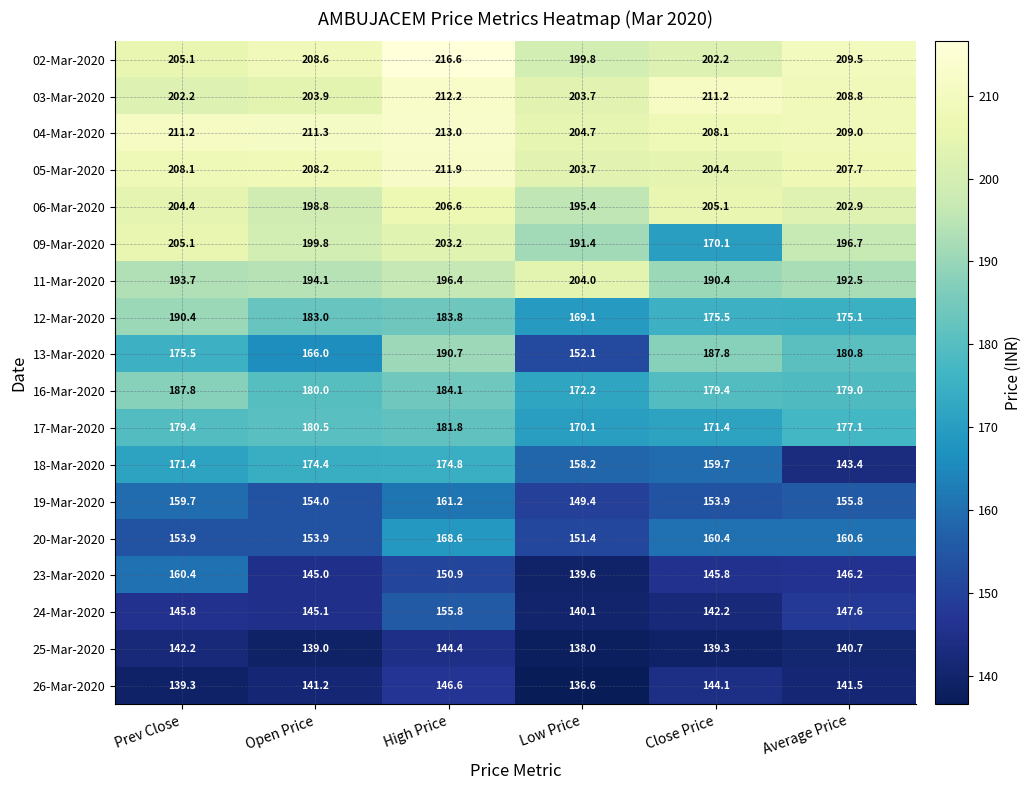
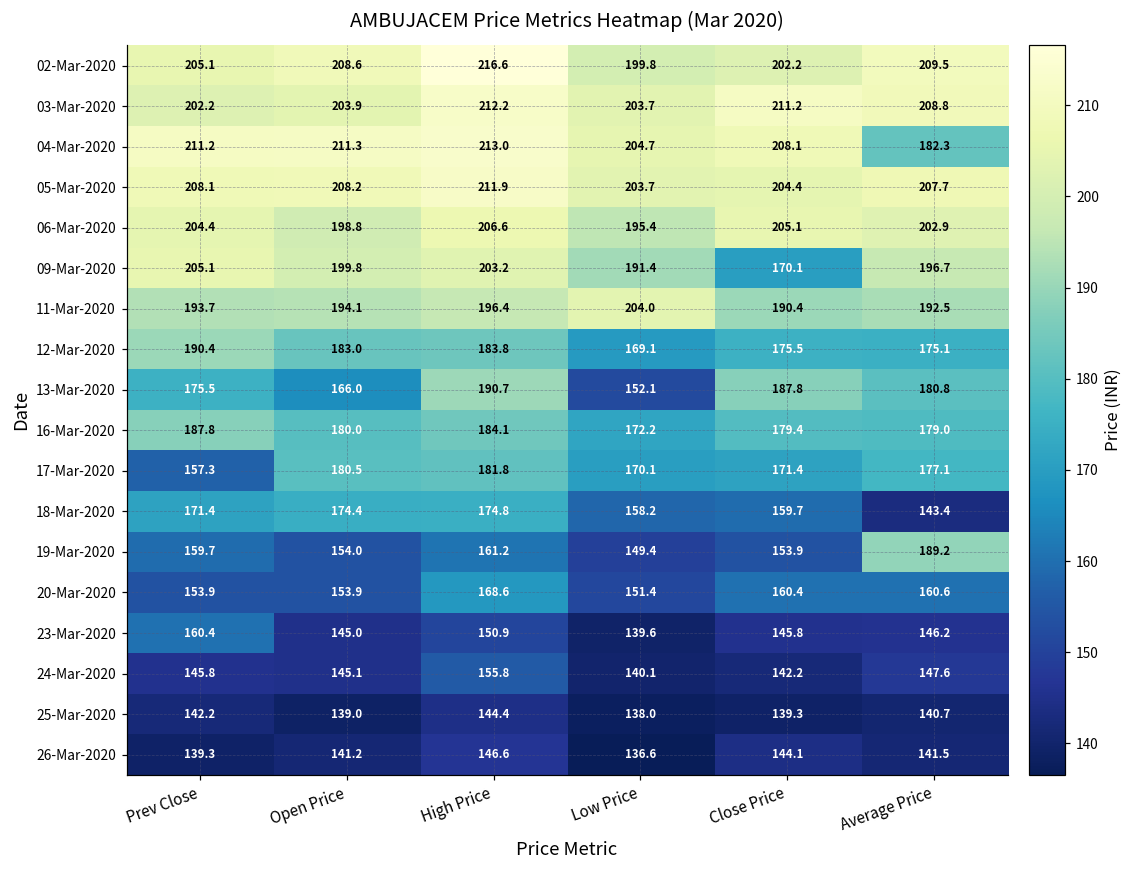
04-Mar-2020, Average Price: 209.0 -> 182.3
17-Mar-2020, Prev Close: 179.4 -> 157.3
19-Mar-2020, Average Price: 155.8 -> 189.2
